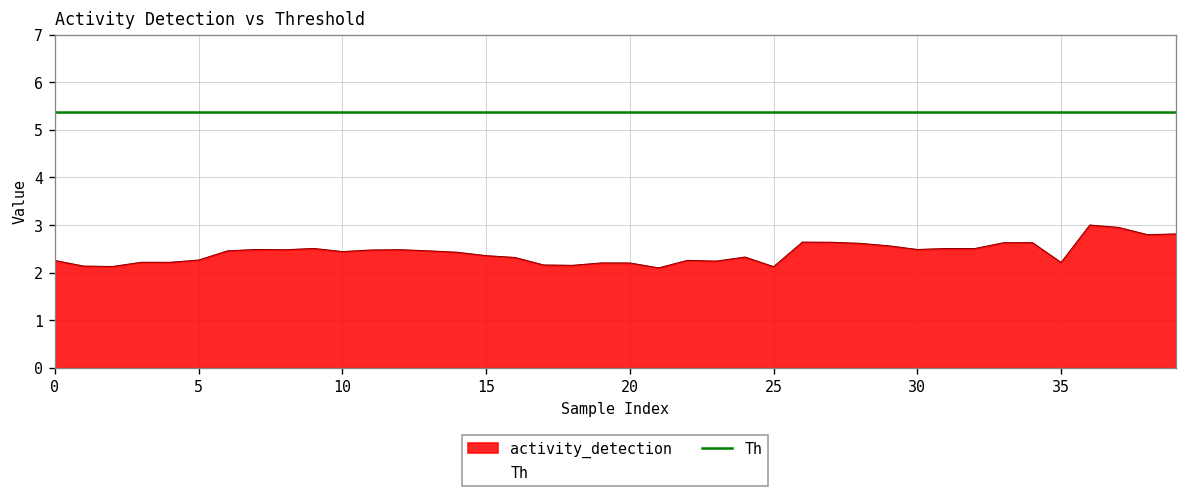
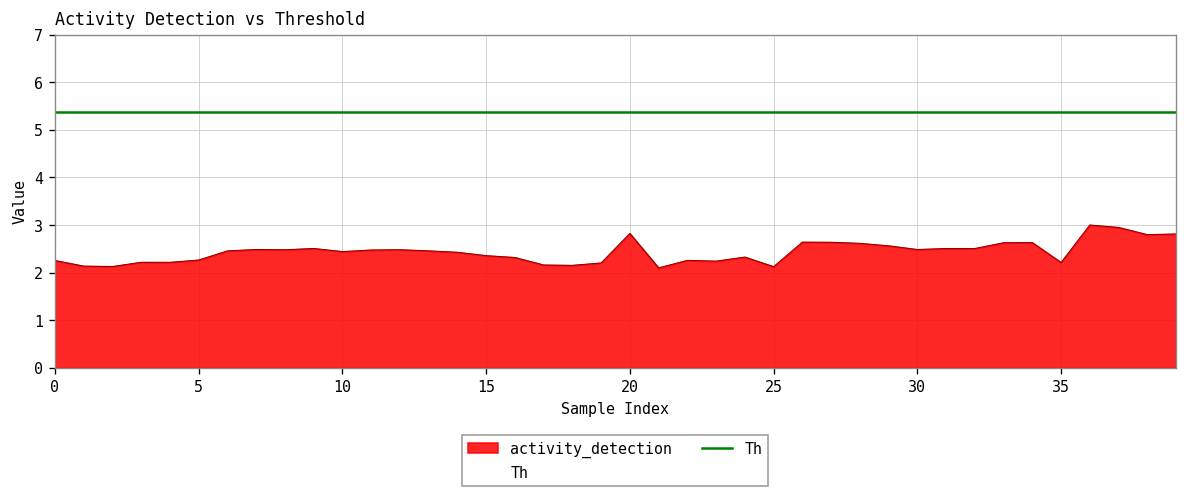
activity_detection, 20: 2.2 -> 2.8
